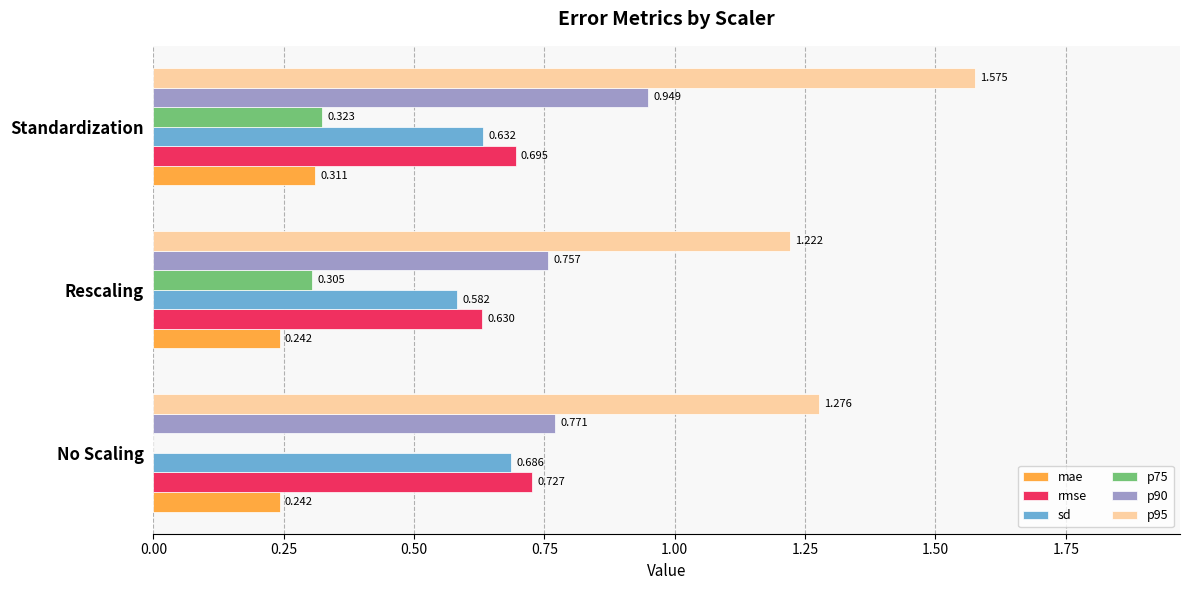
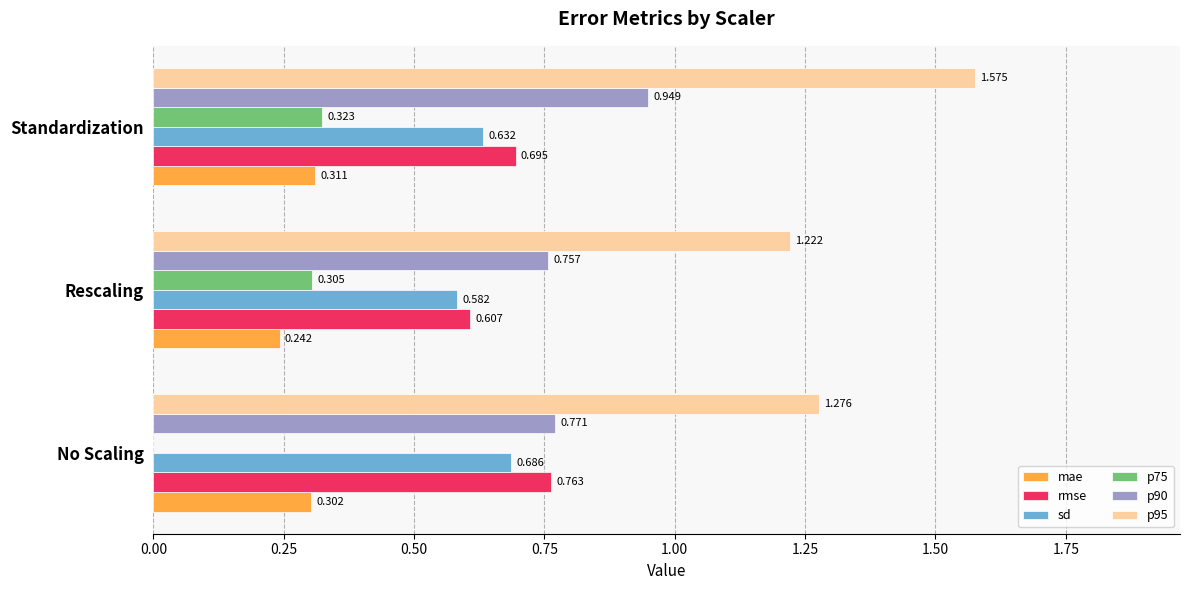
rmse, Rescaling: 0.630 -> 0.607
rmse, No Scaling: 0.727 -> 0.763
mae, No Scaling: 0.242 -> 0.302
